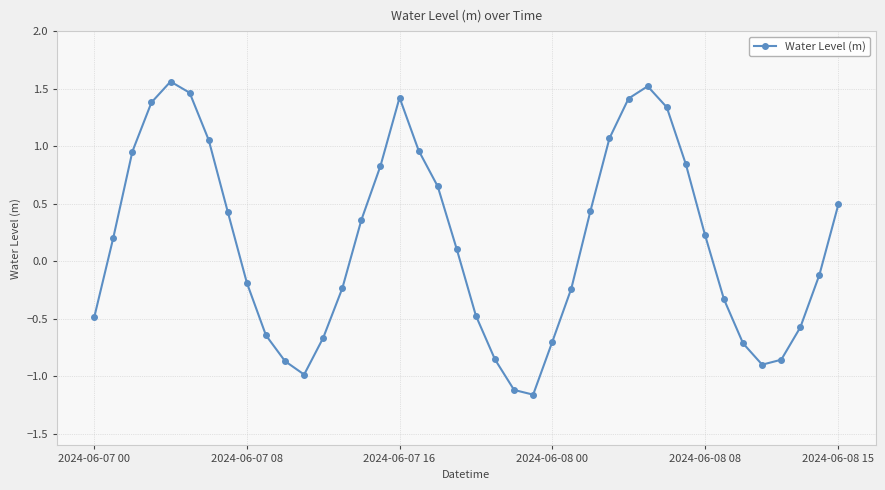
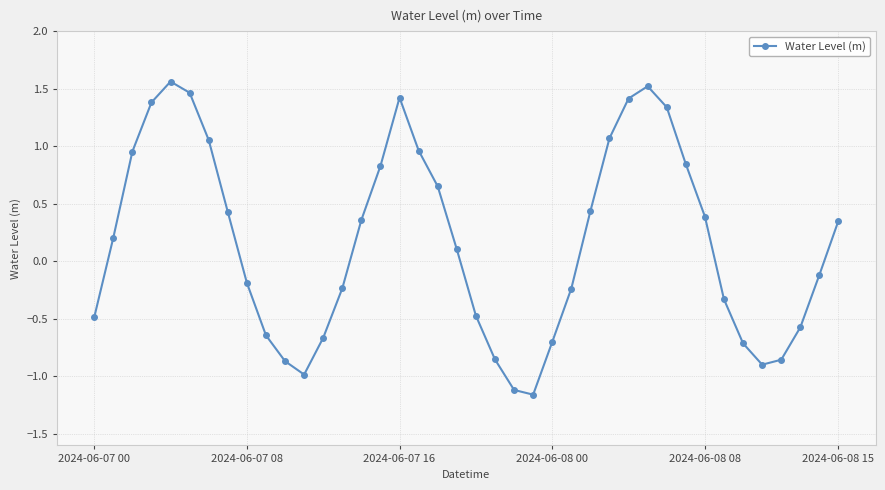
2024-06-08 08: 0.23 -> 0.39
2024-06-08 15: 0.50 -> 0.35
